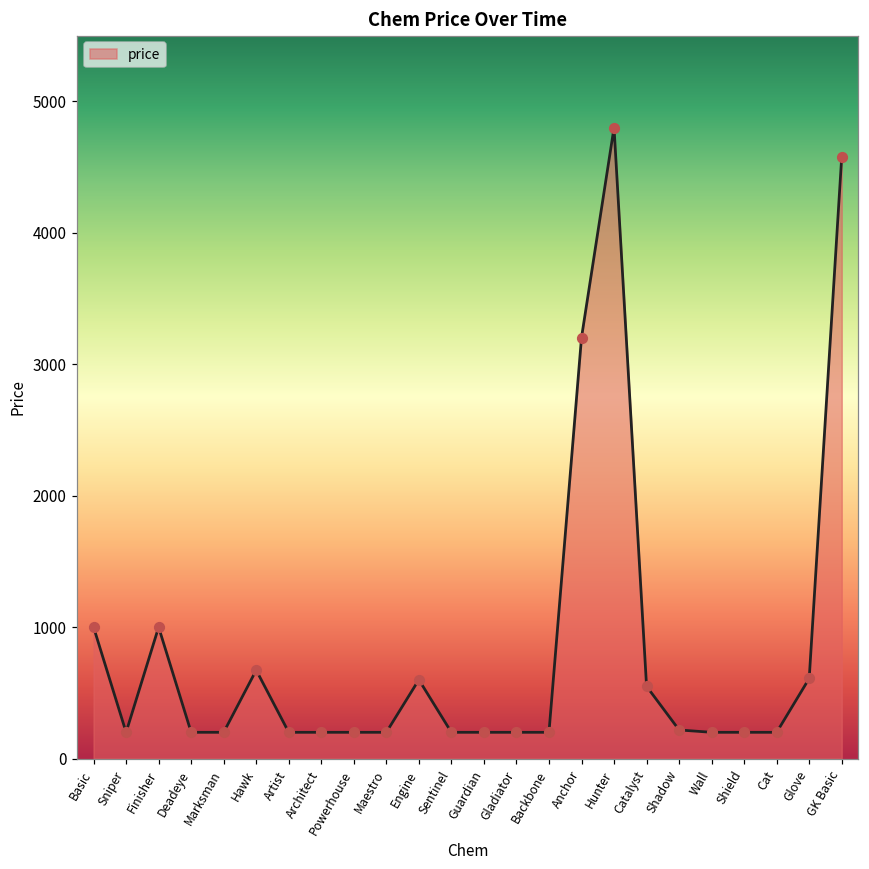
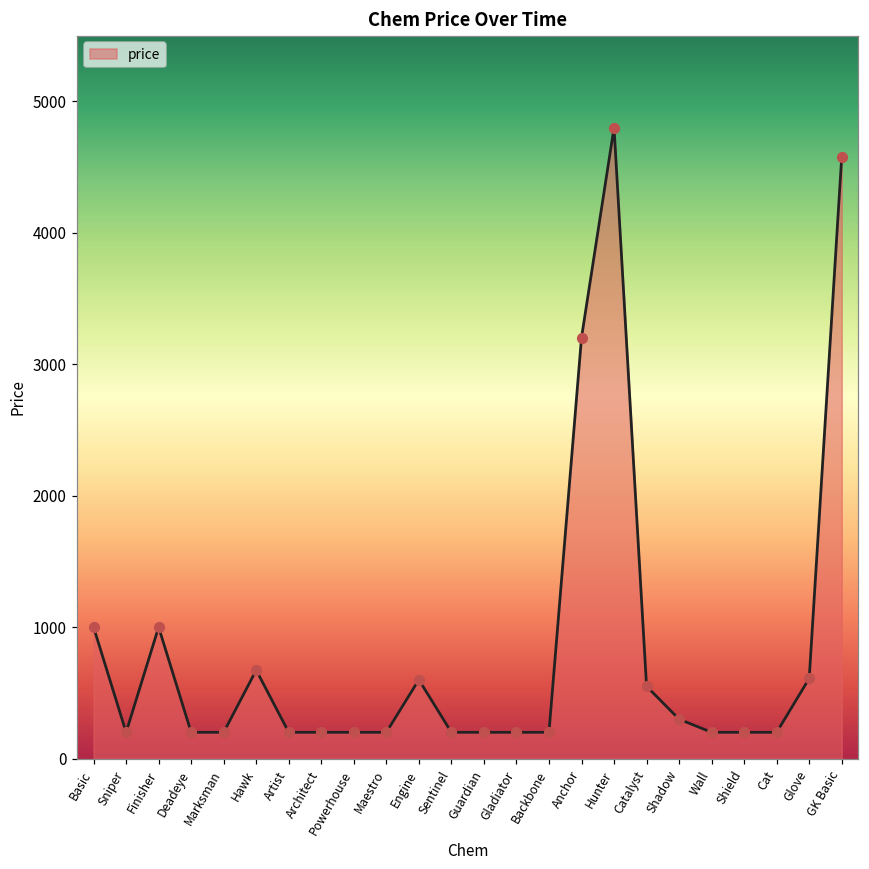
Shadow: 220 -> 300
